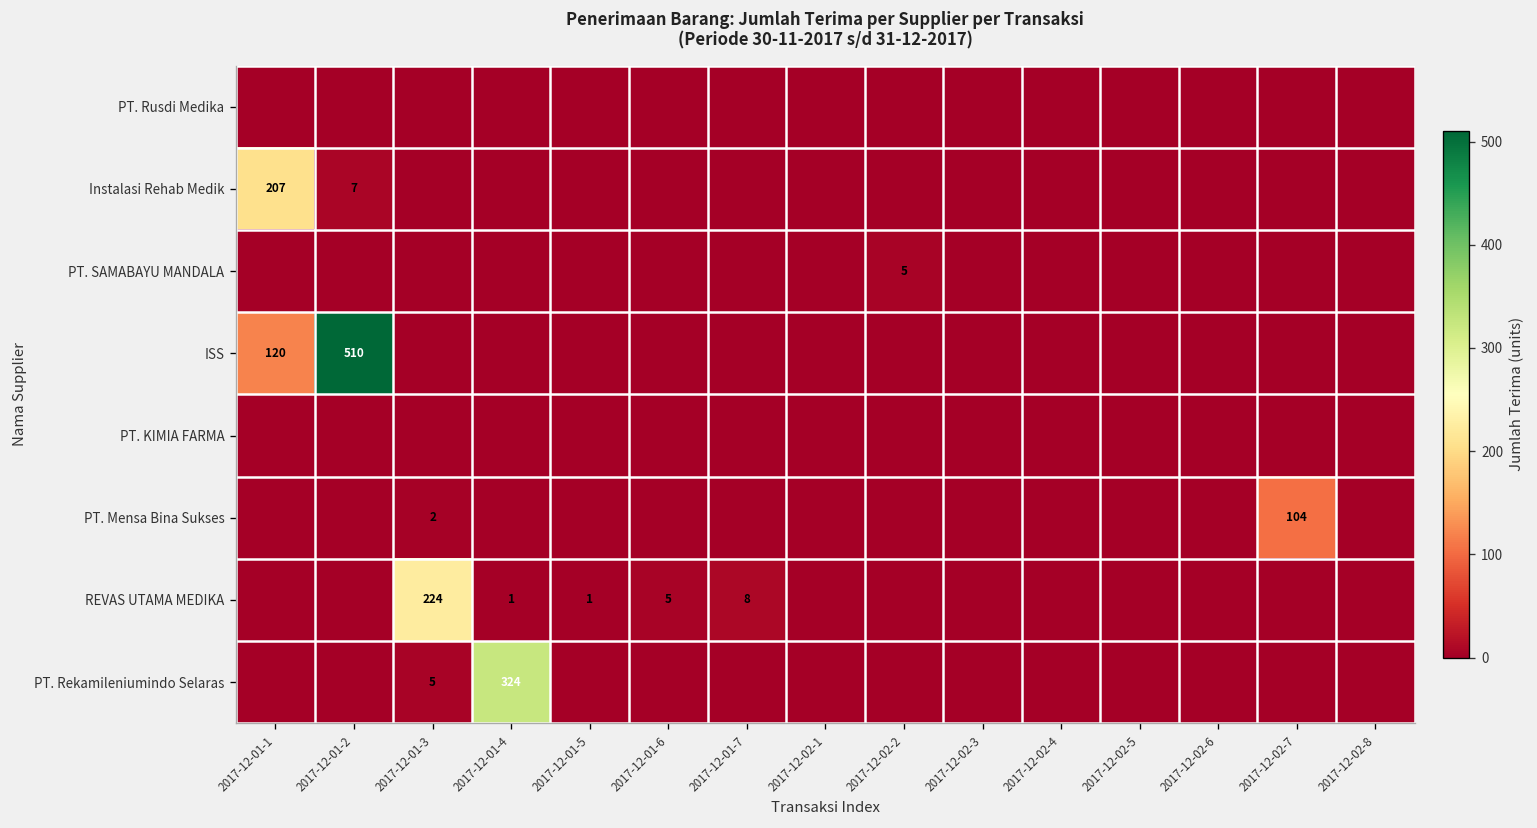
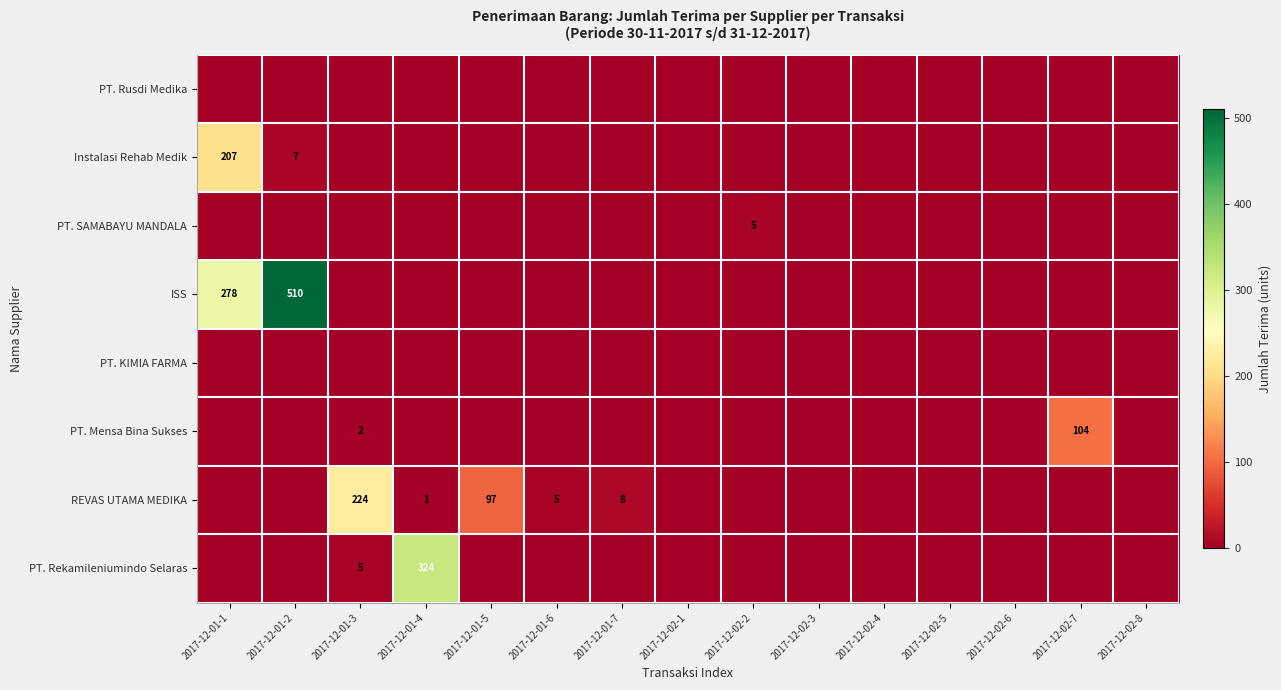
ISS, 2017-12-01-1: 120 -> 278
REVAS UTAMA MEDIKA, 2017-12-01-5: 1 -> 97
